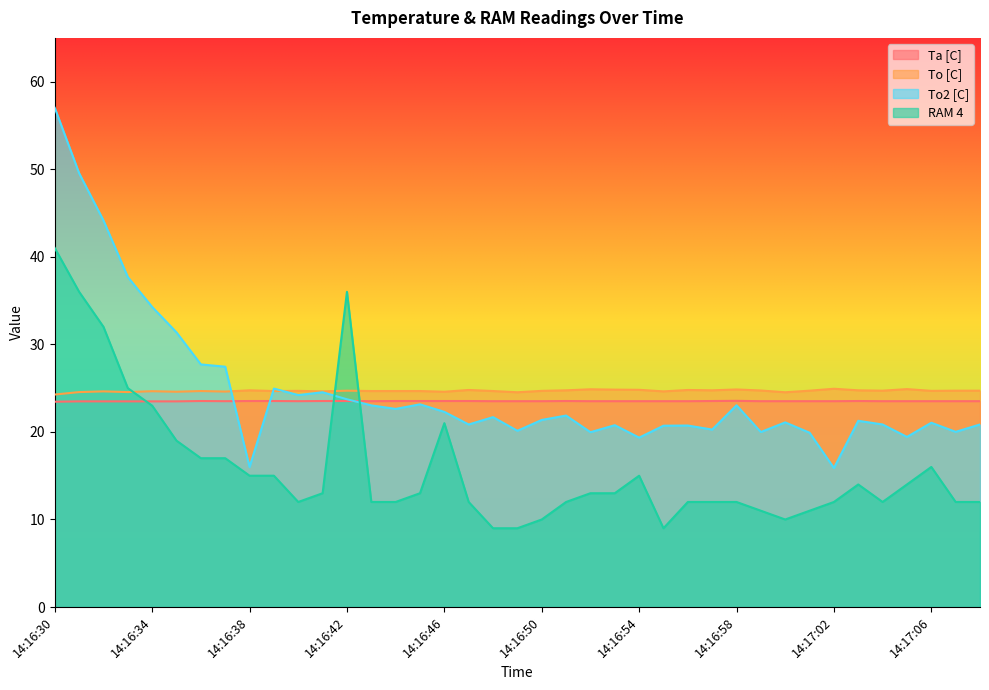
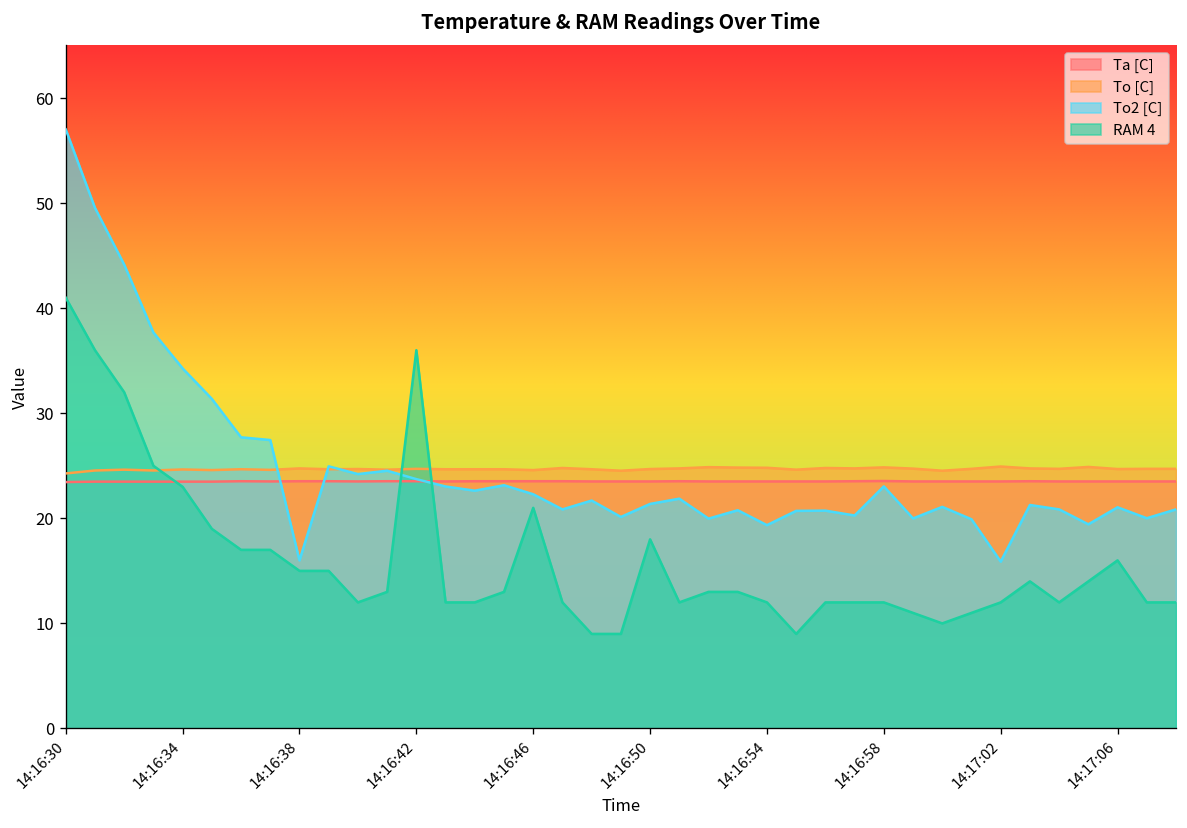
RAM 4, 14:16:50: 10 -> 18
RAM 4, 14:16:54: 15 -> 12
